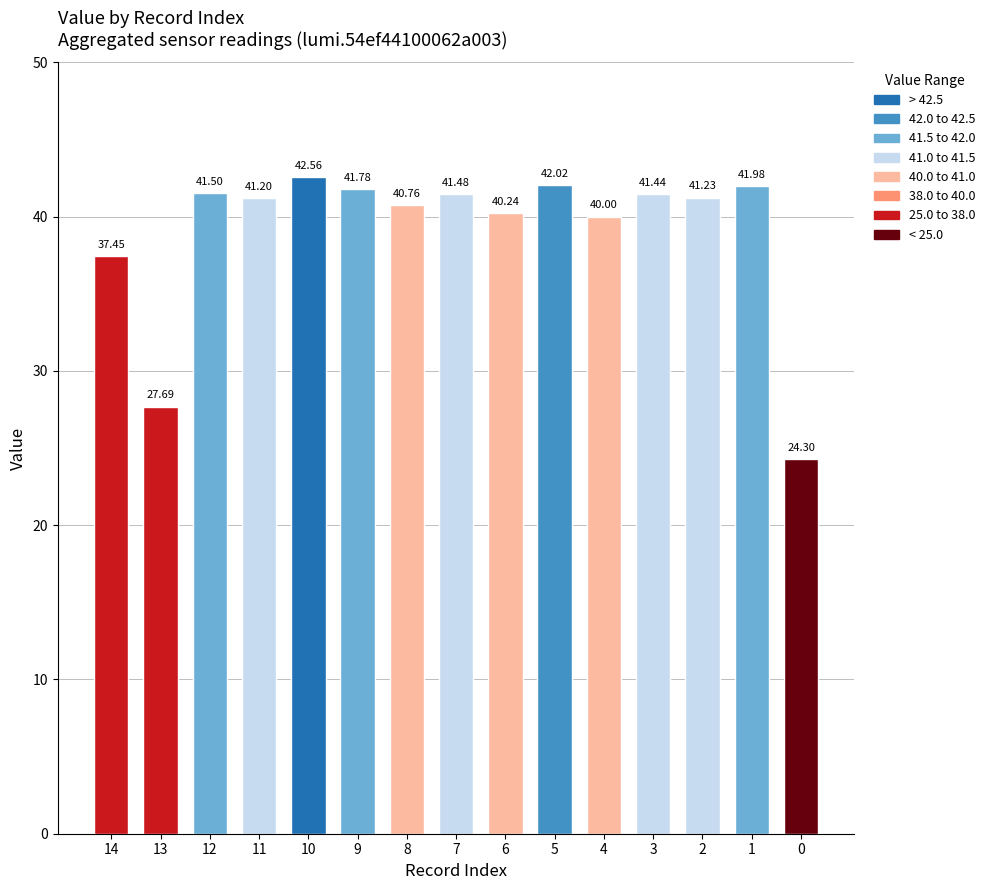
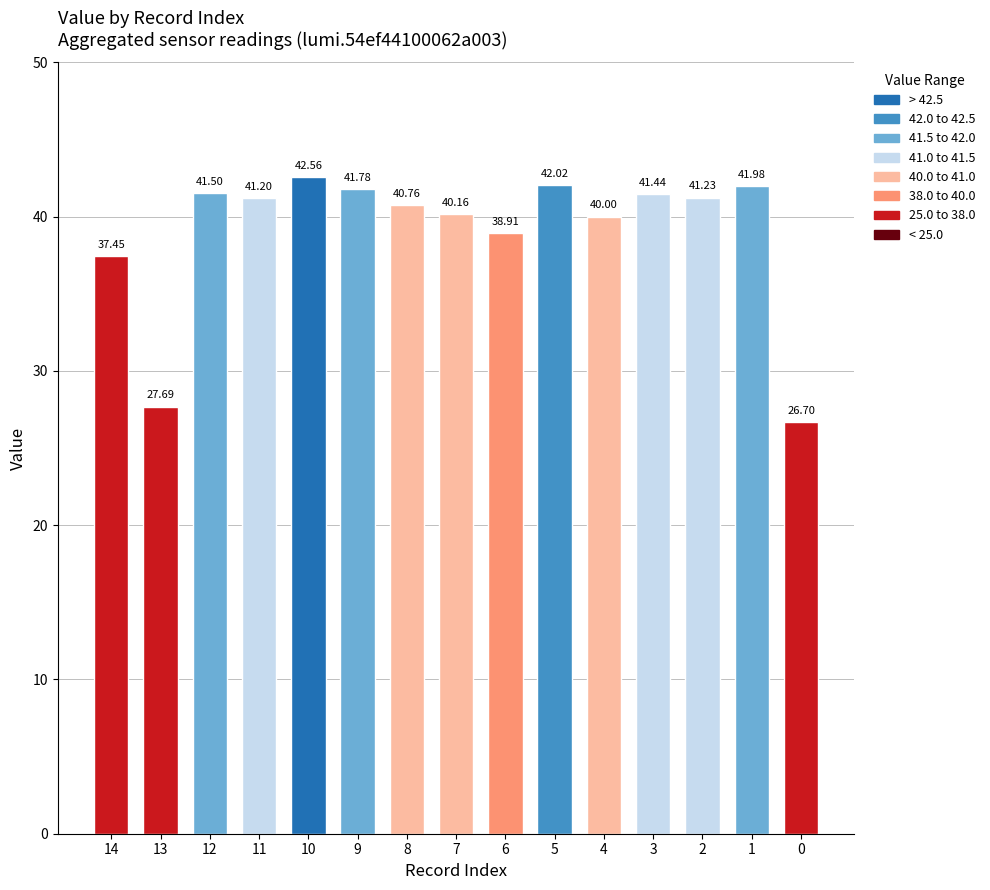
7: 41.48 -> 40.16
6: 40.24 -> 38.91
0: 24.30 -> 26.70
